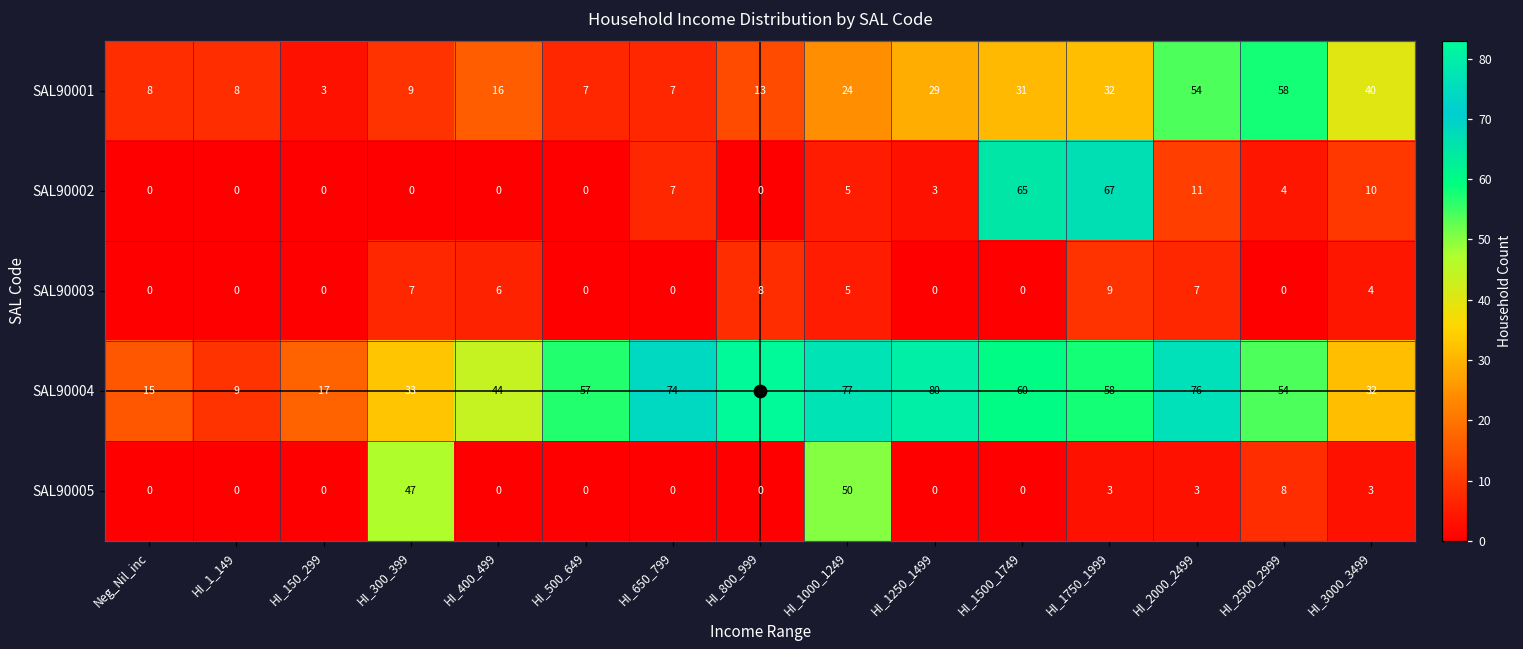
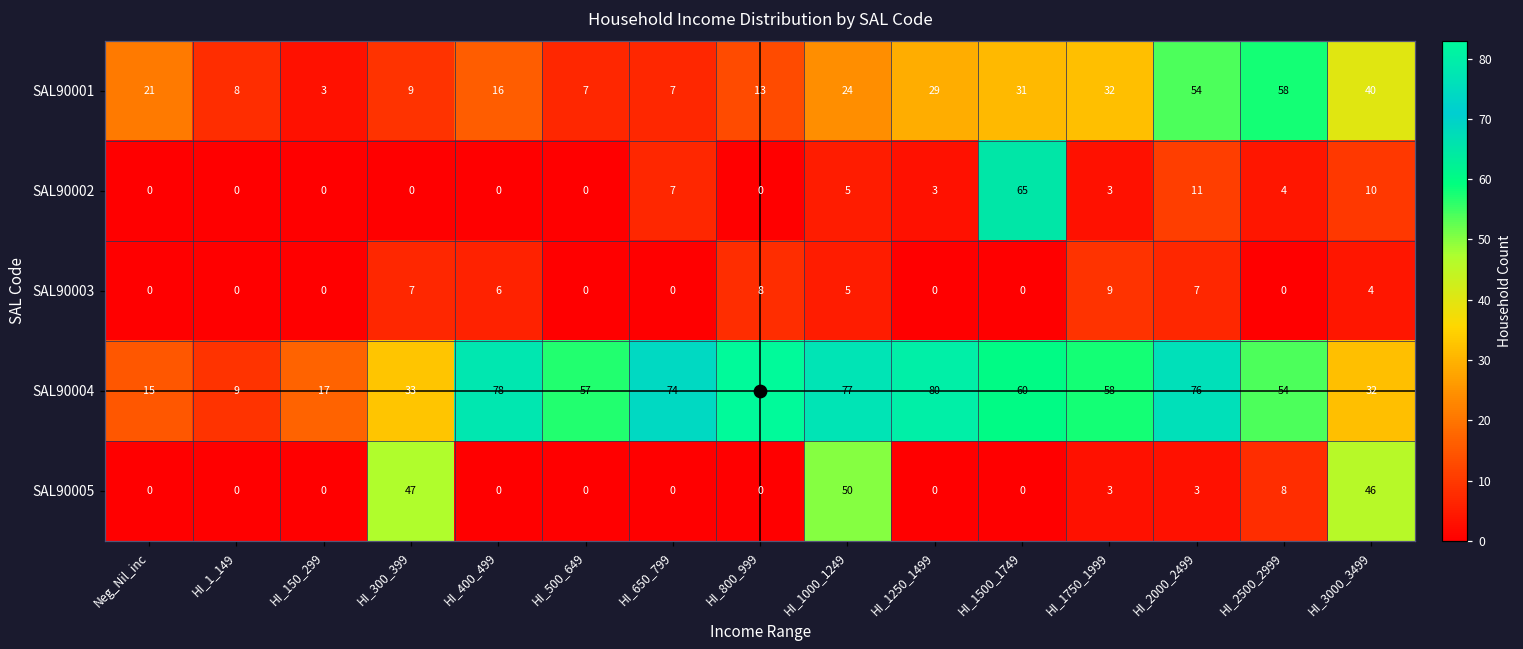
SAL90001, Neg_Nil_inc: 8 -> 21
SAL90002, HI_1750_1999: 67 -> 3
SAL90004, HI_400_499: 44 -> 78
SAL90005, HI_3000_3499: 3 -> 46
